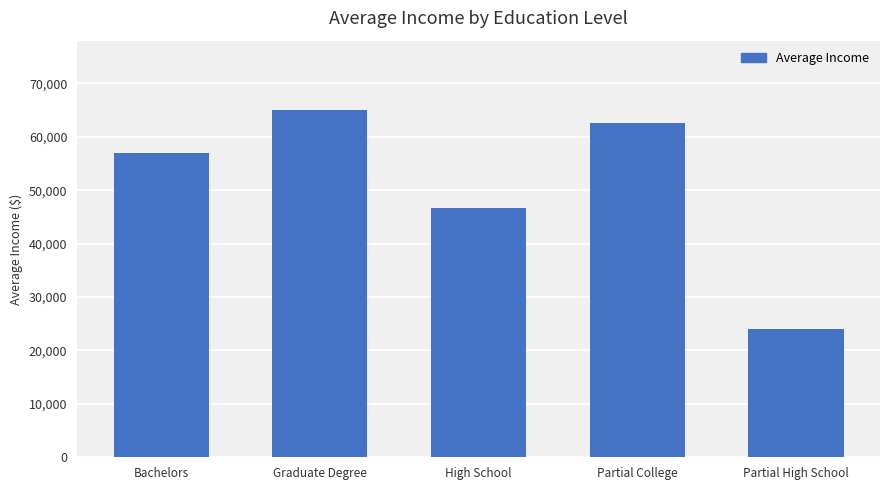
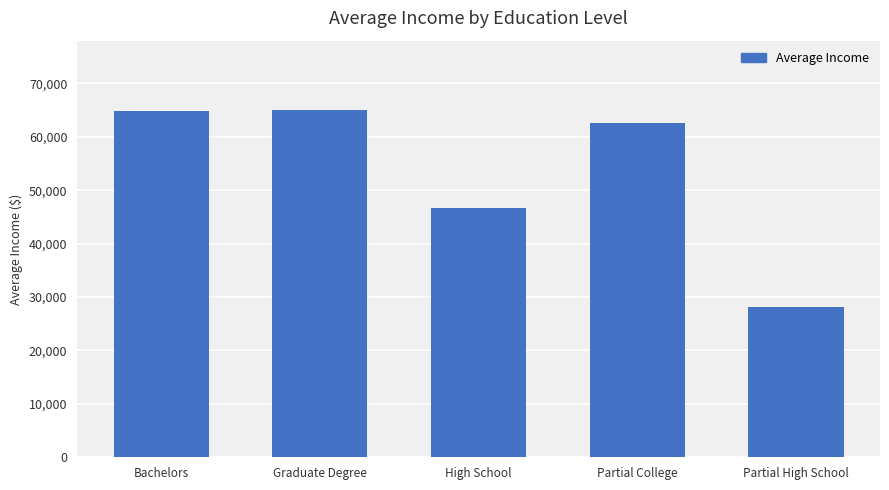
Bachelors: 57,000 -> 65,000
Partial High School: 24,000 -> 28,000
